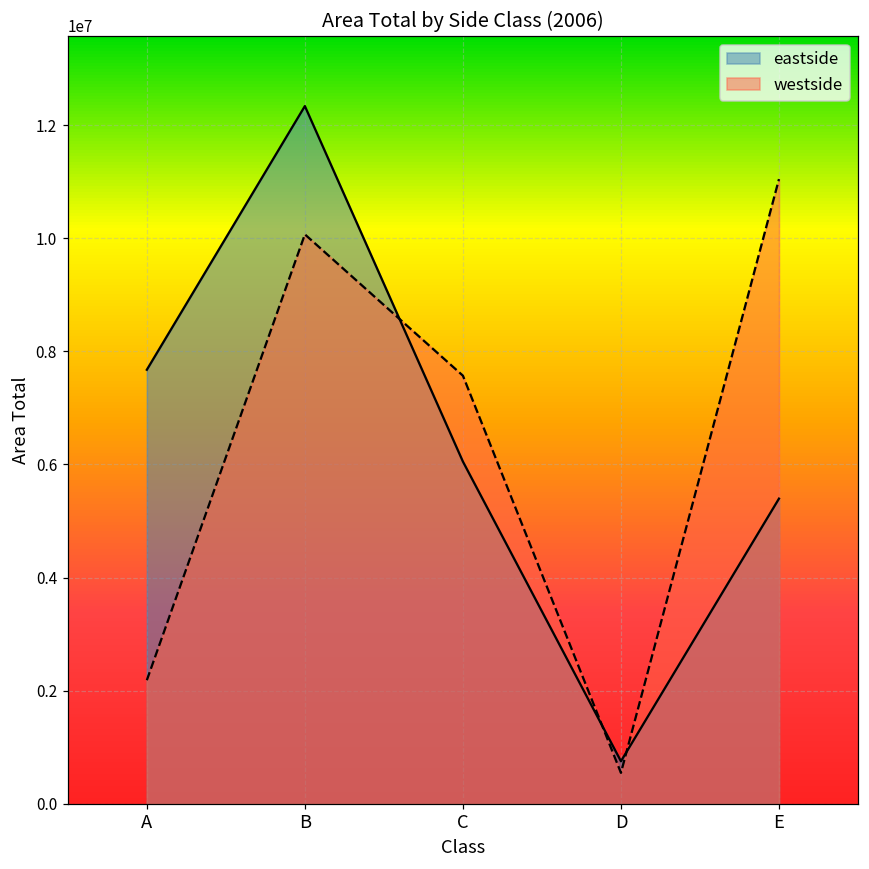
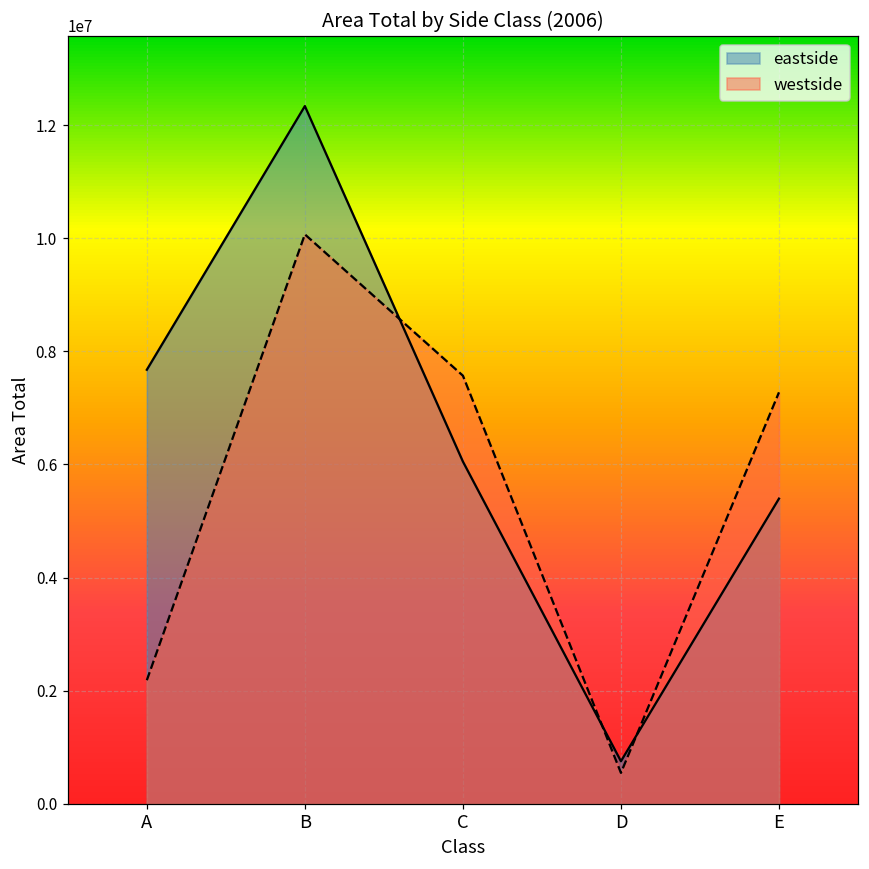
westside, E: 11000000 -> 7300000
